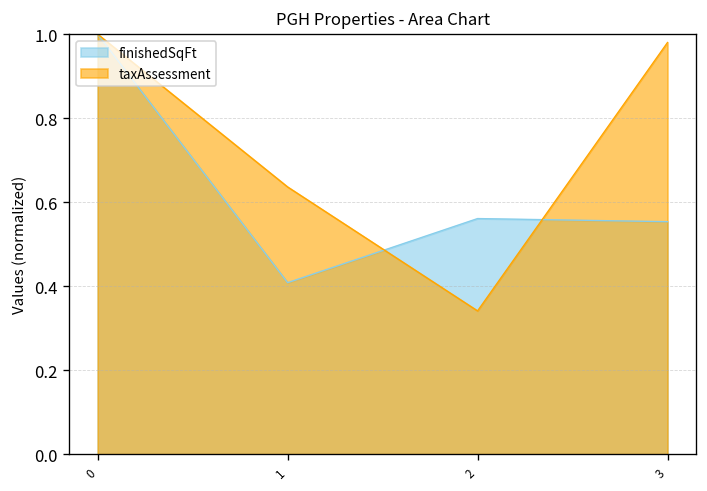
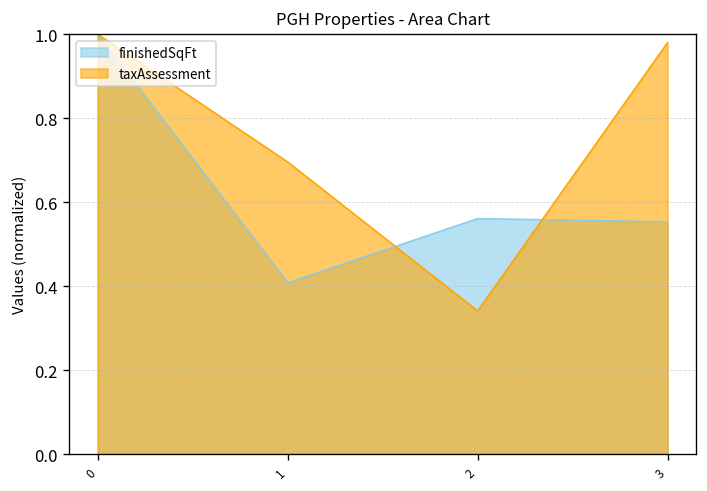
taxAssessment, 1: 0.64 -> 0.70
